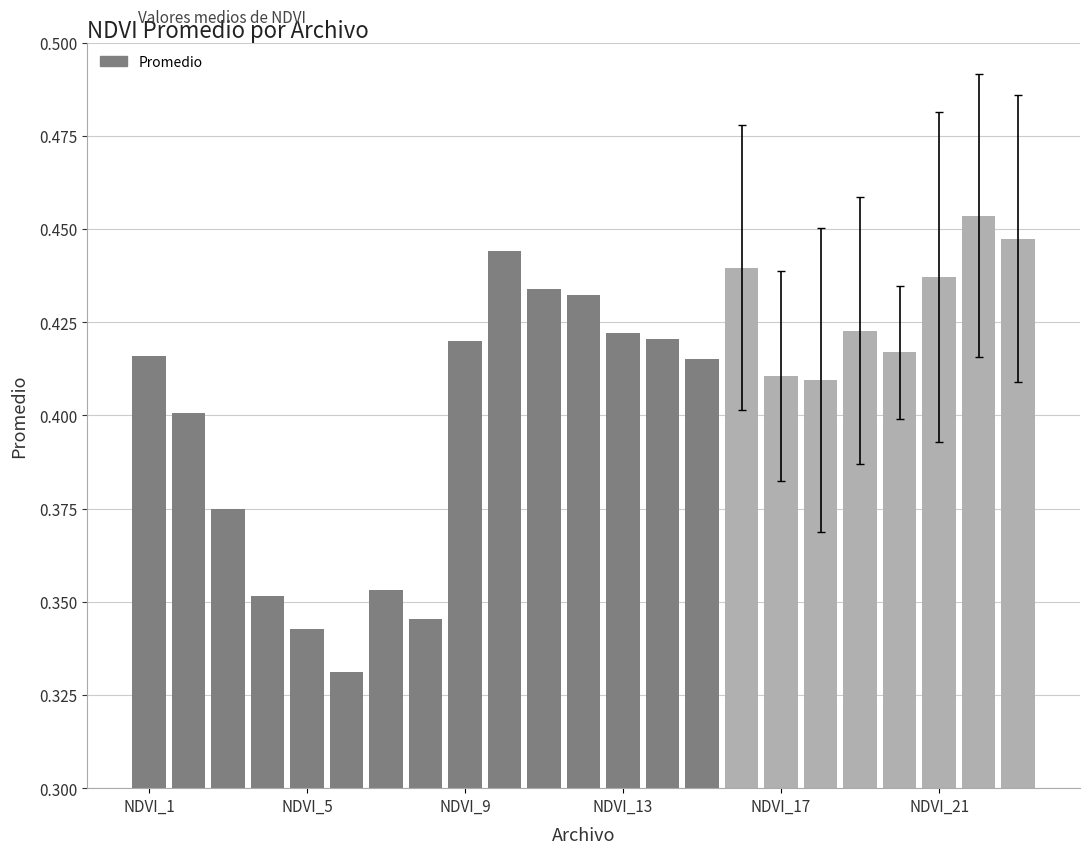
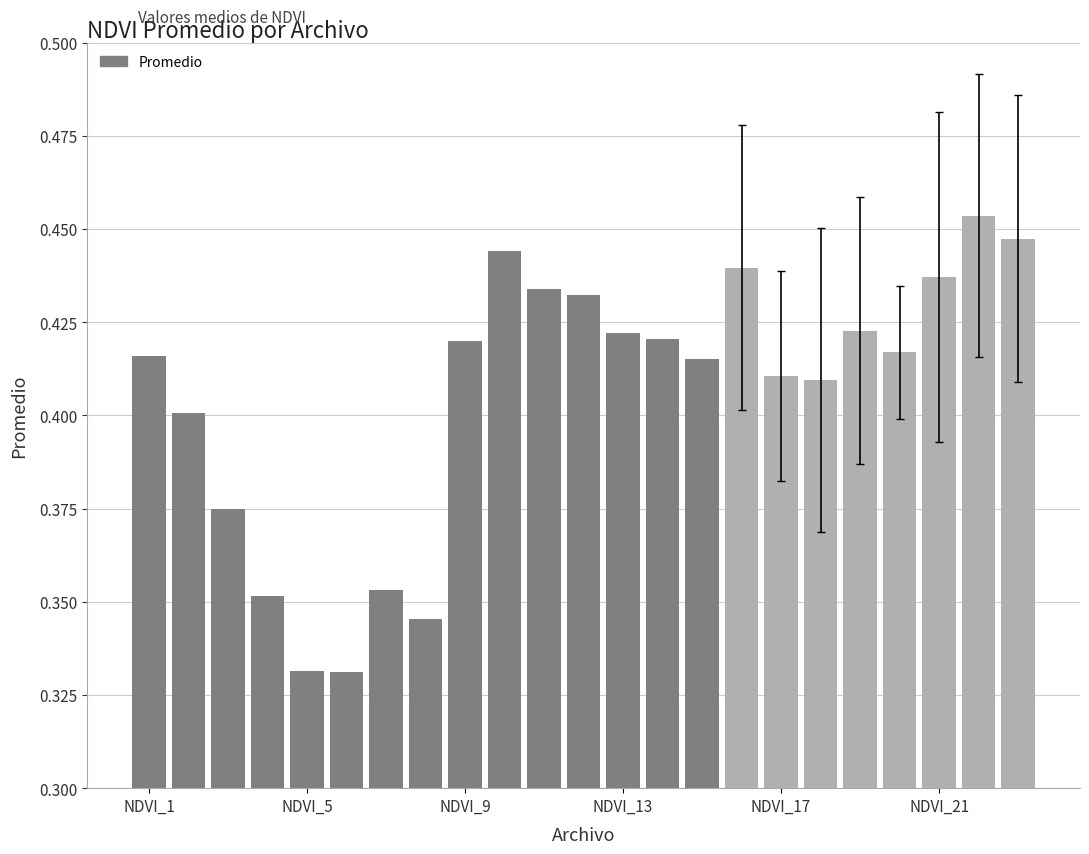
Promedio, NDVI_5: 0.343 -> 0.331
